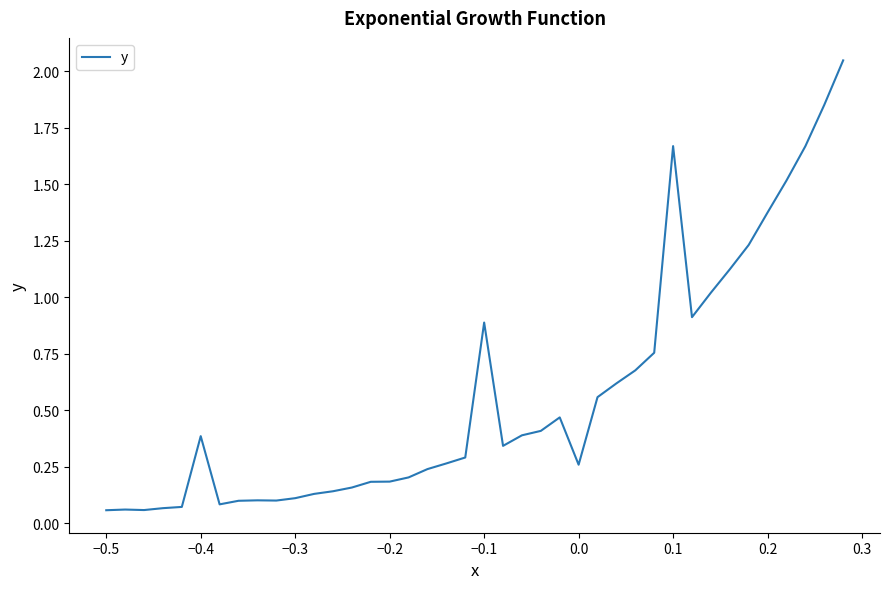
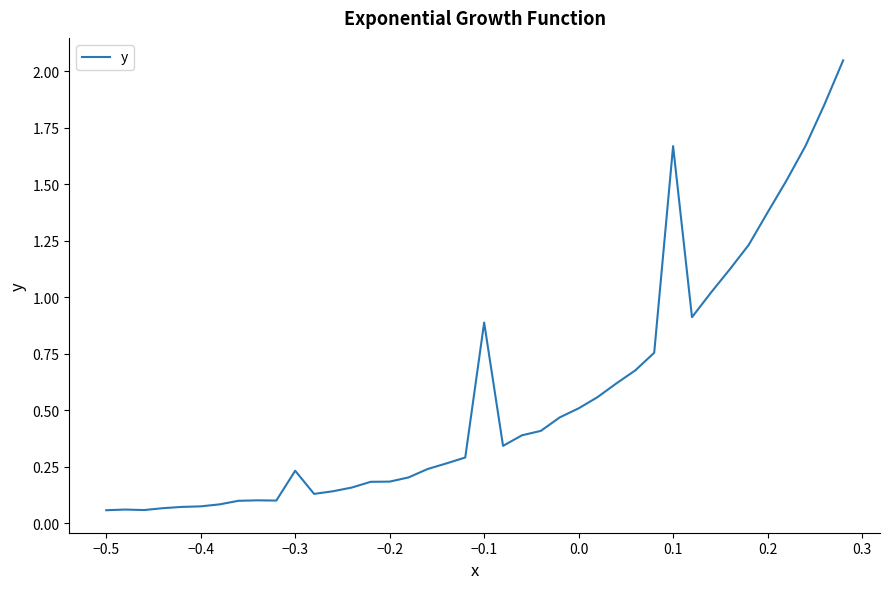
−0.4: 0.39 -> 0.08
−0.3: 0.11 -> 0.23
0.0: 0.26 -> 0.51
